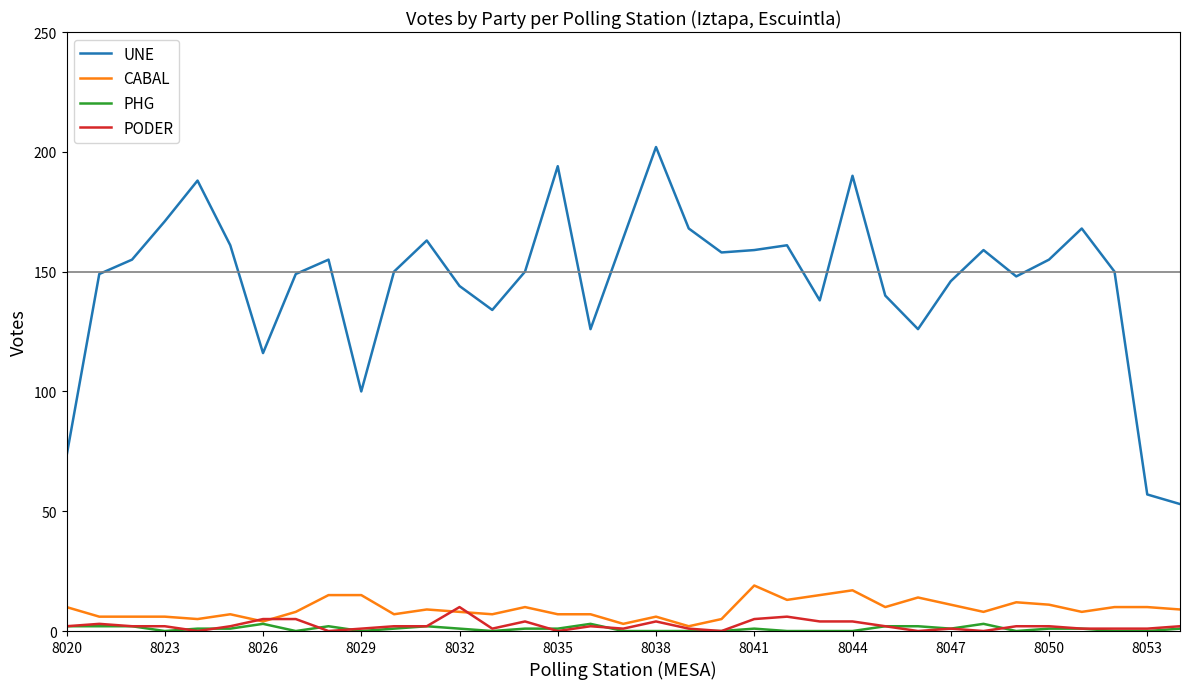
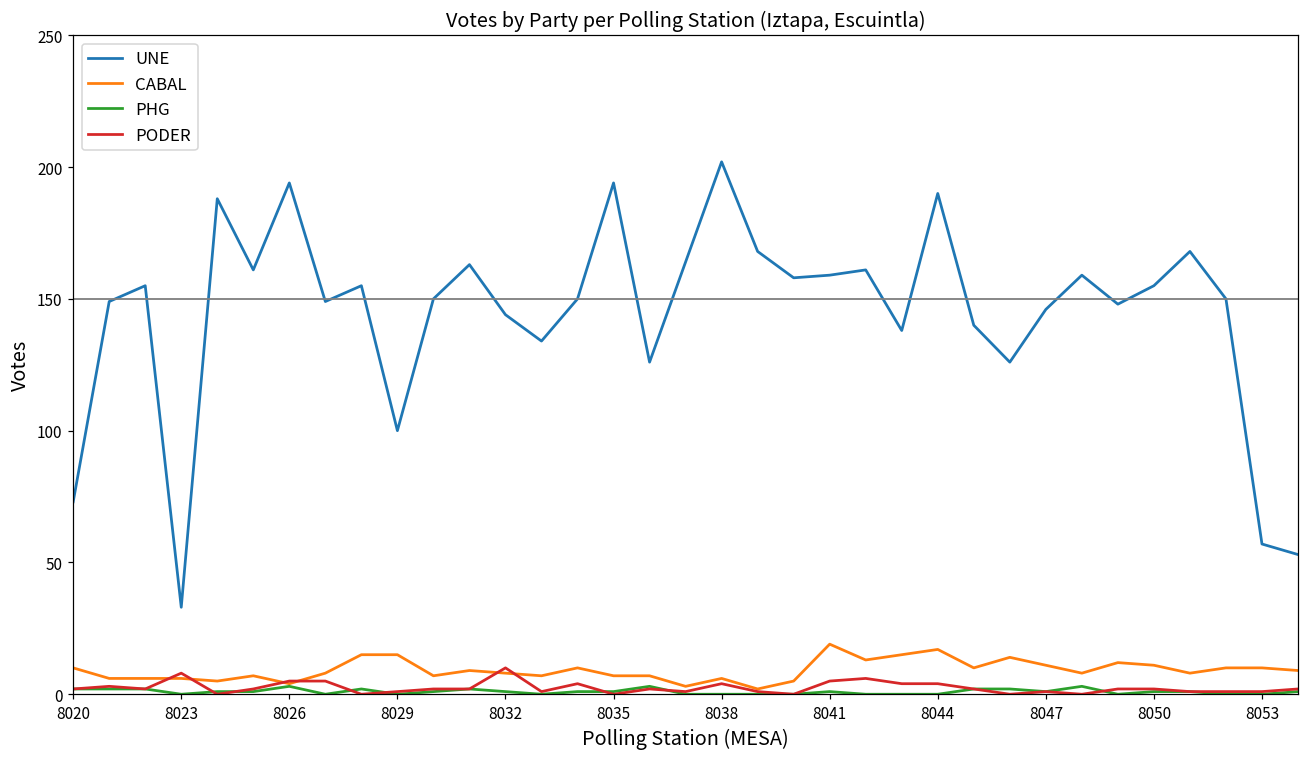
UNE, 8023: 171 -> 33
PODER, 8023: 2 -> 8
UNE, 8026: 116 -> 194
